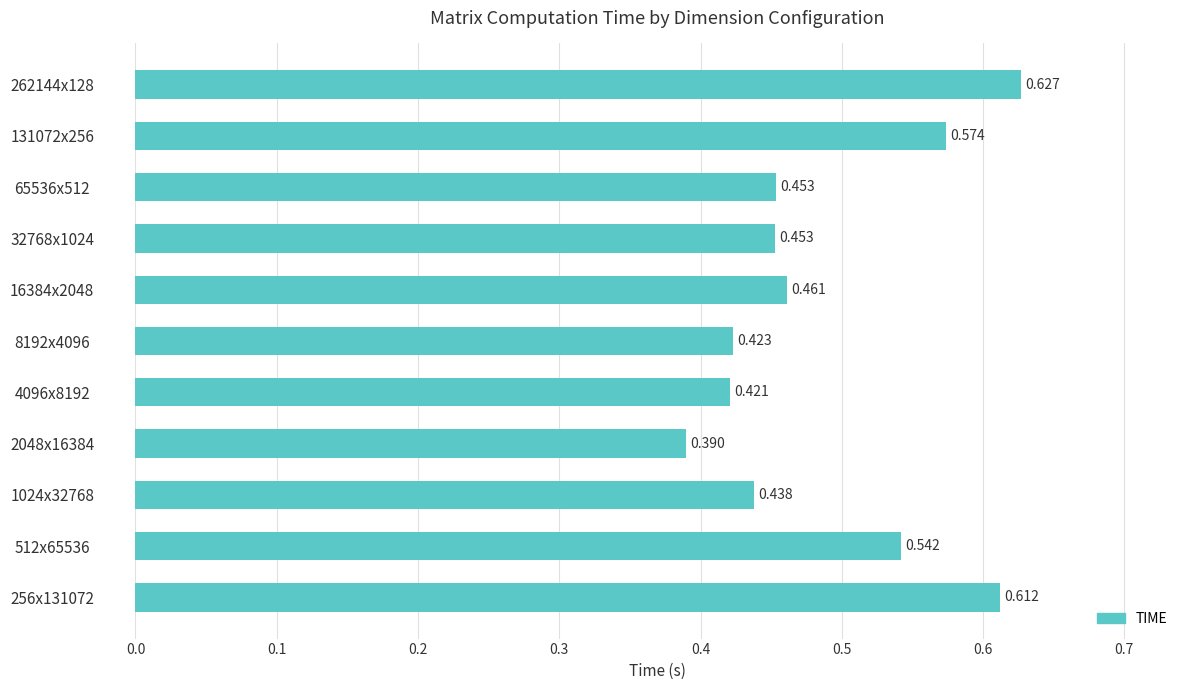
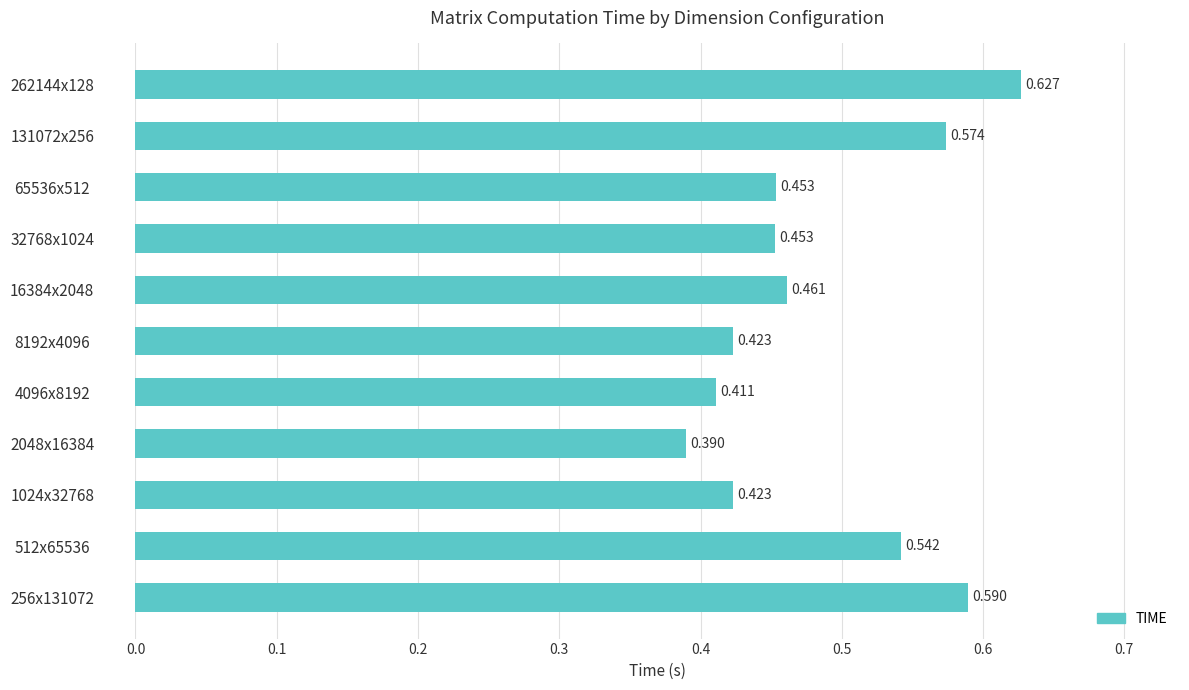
4096x8192: 0.421 -> 0.411
1024x32768: 0.438 -> 0.423
256x131072: 0.612 -> 0.590
